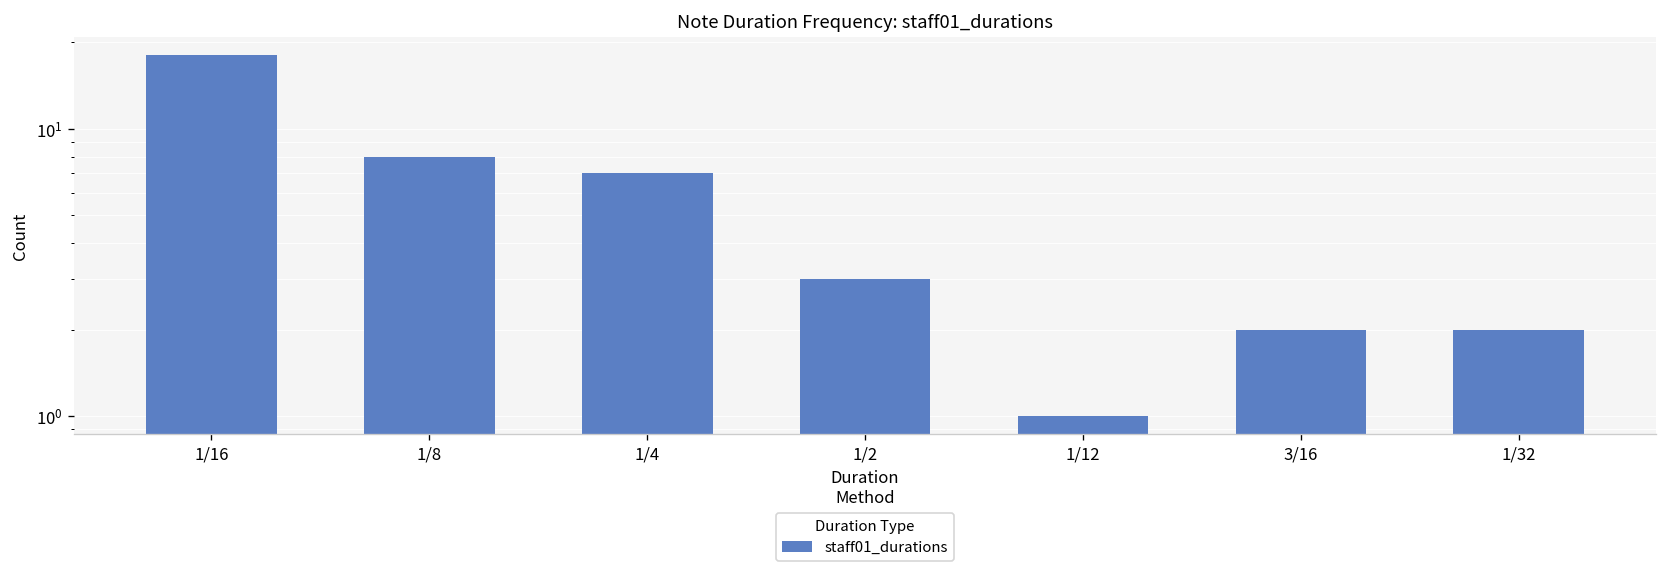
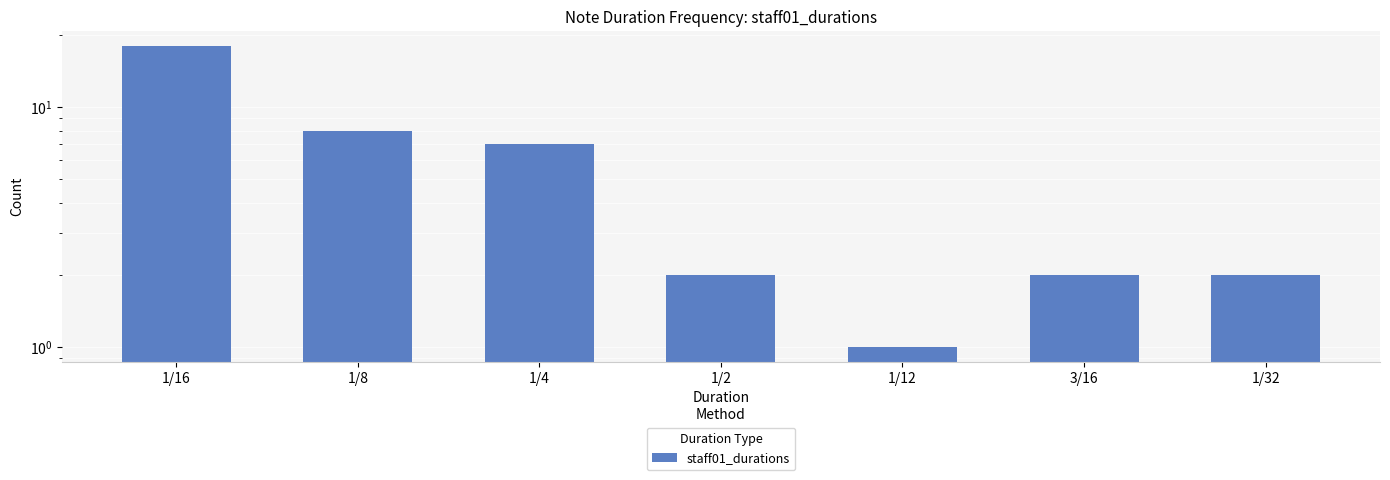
1/2: 3 -> 2
